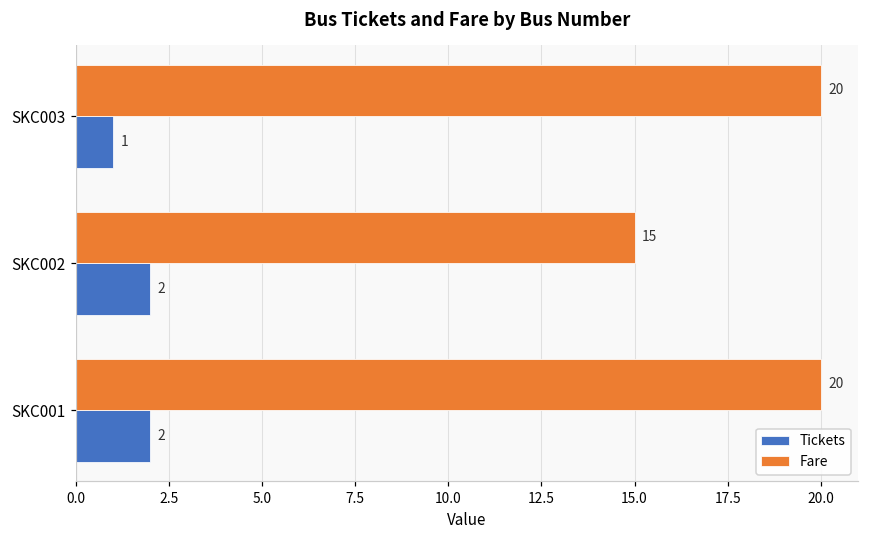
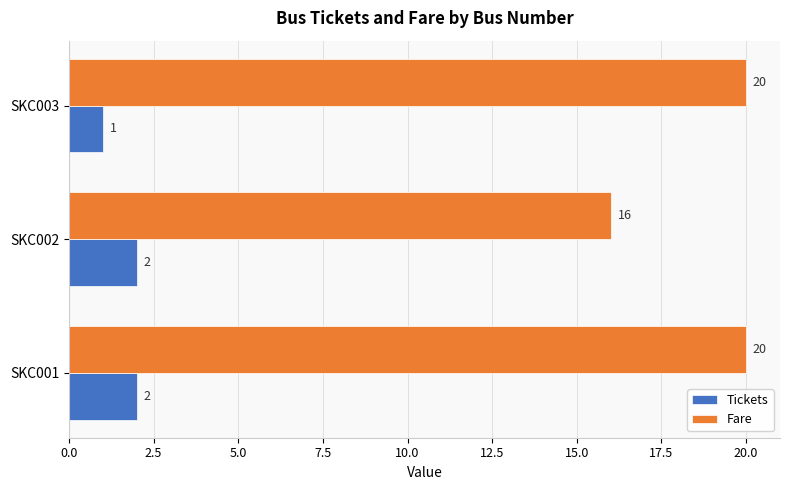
Fare, SKC002: 15 -> 16
